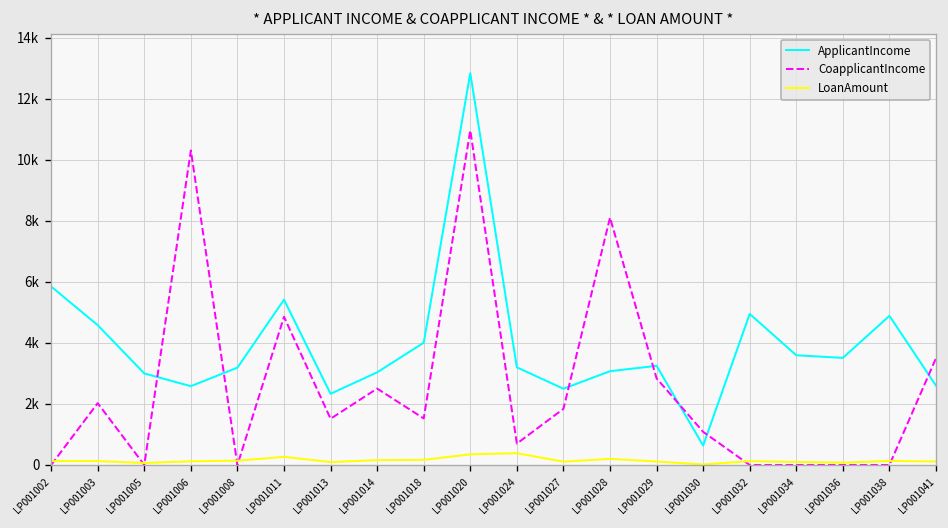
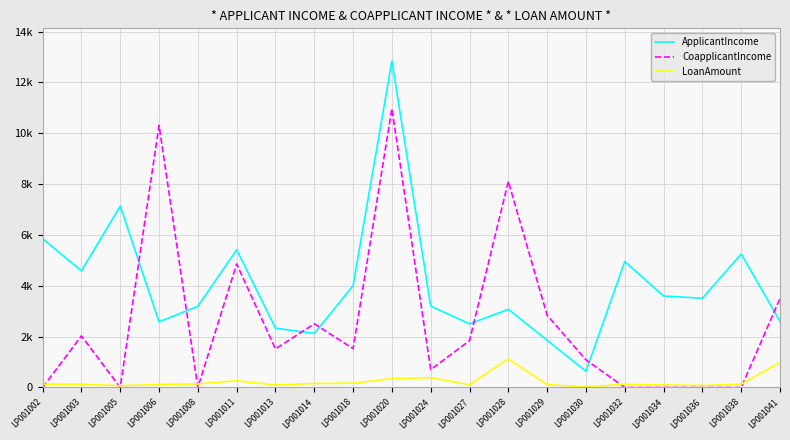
ApplicantIncome, LP001005: 3000 -> 7100
ApplicantIncome, LP001014: 3000 -> 2100
LoanAmount, LP001028: 200 -> 1100
ApplicantIncome, LP001029: 3300 -> 1900
ApplicantIncome, LP001038: 4900 -> 5200
LoanAmount, LP001041: 100 -> 1000
